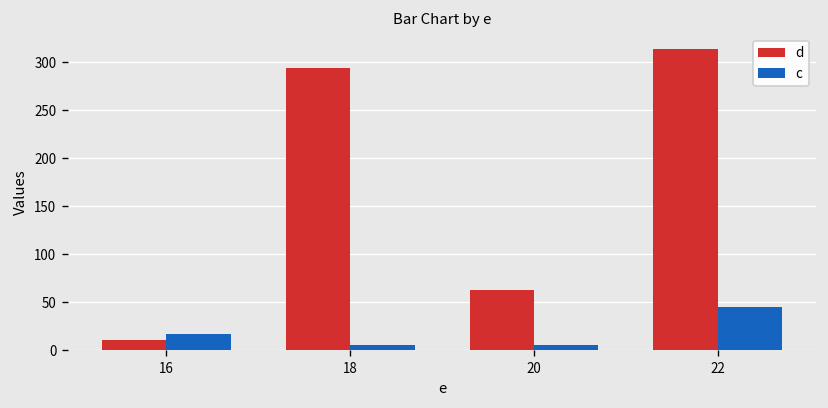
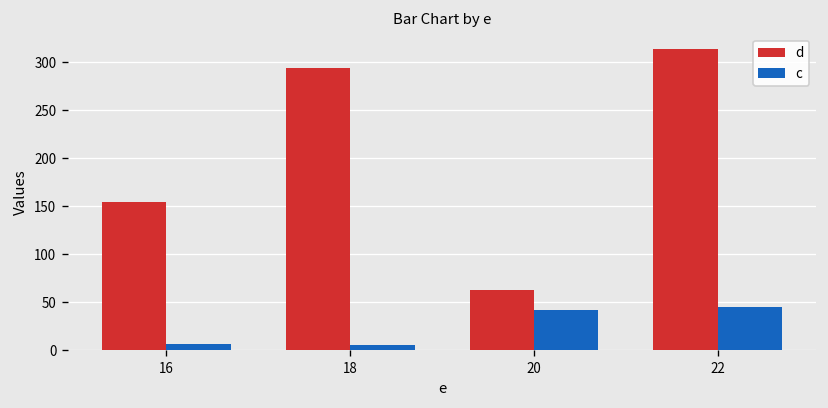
d, 16: 10 -> 150
c, 16: 20 -> 10
c, 20: 10 -> 40
